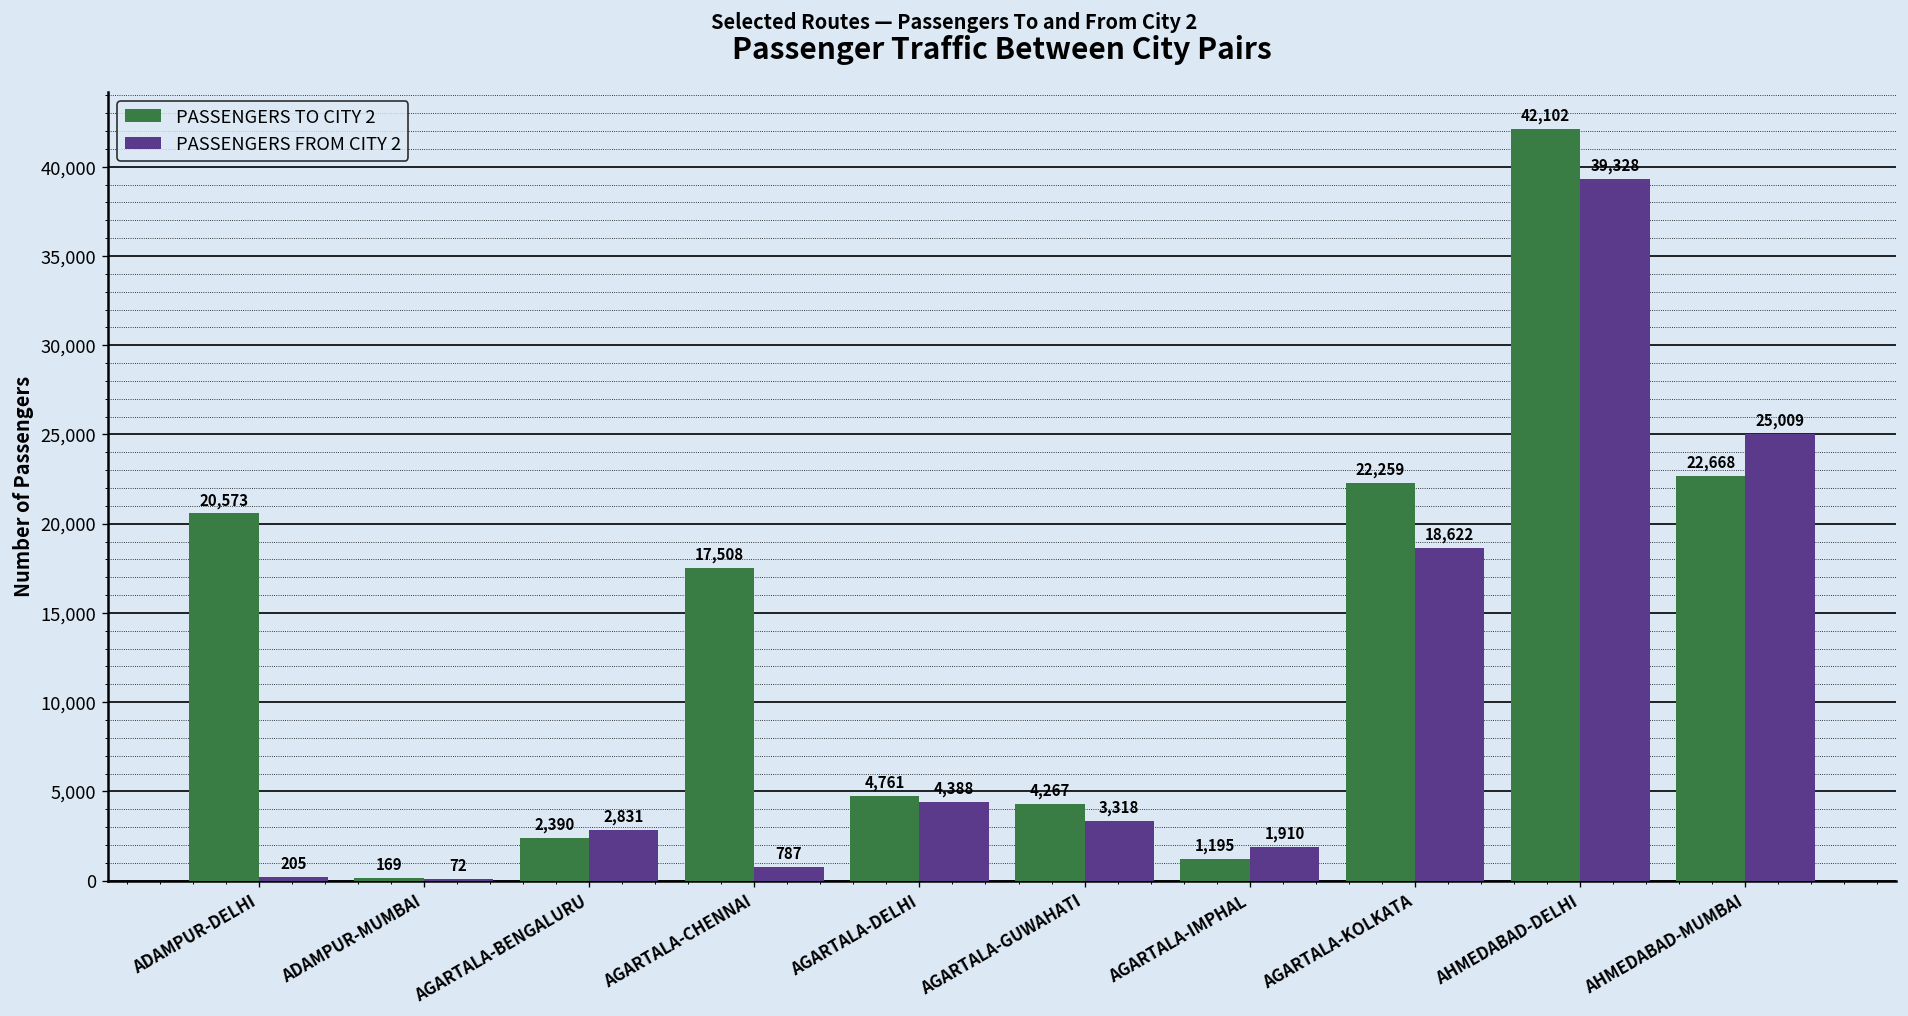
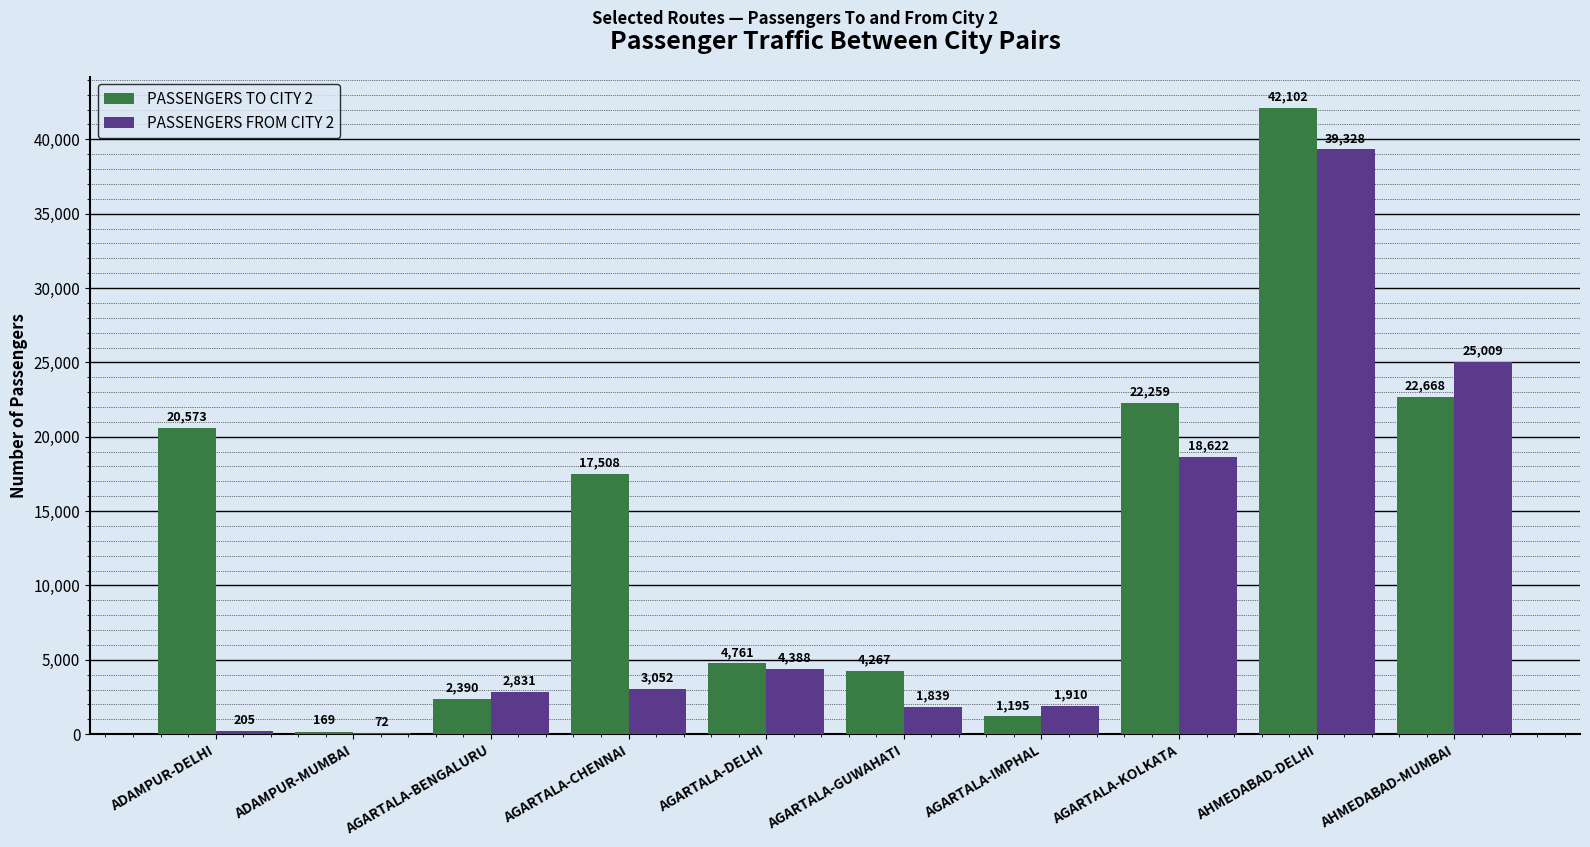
PASSENGERS FROM CITY 2, AGARTALA-CHENNAI: 787 -> 3,052
PASSENGERS FROM CITY 2, AGARTALA-GUWAHATI: 3,318 -> 1,839
